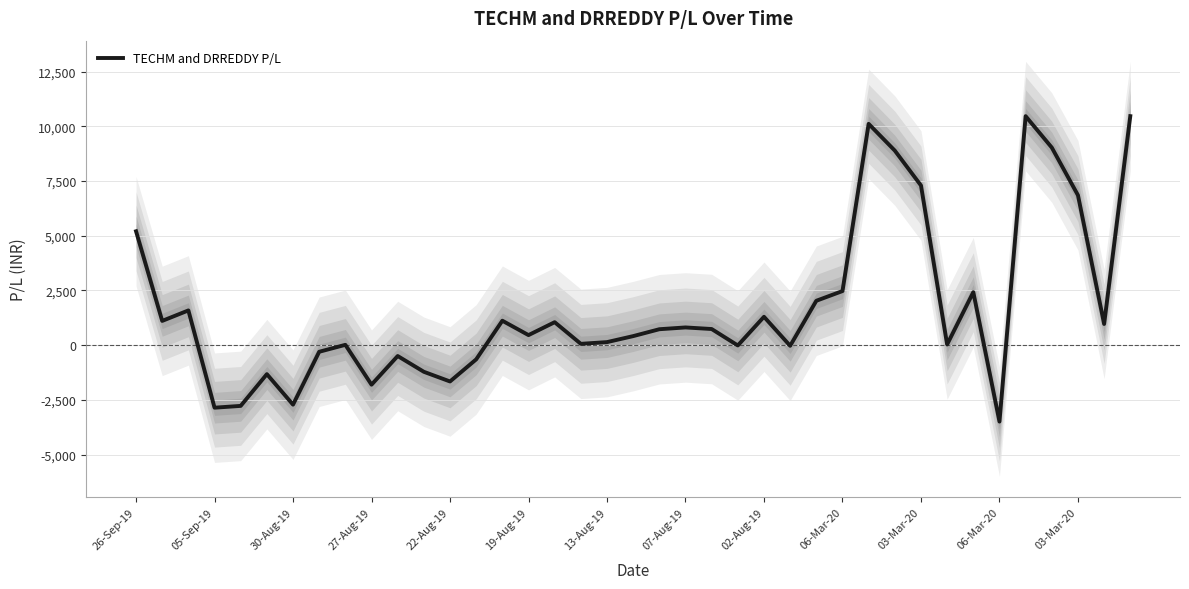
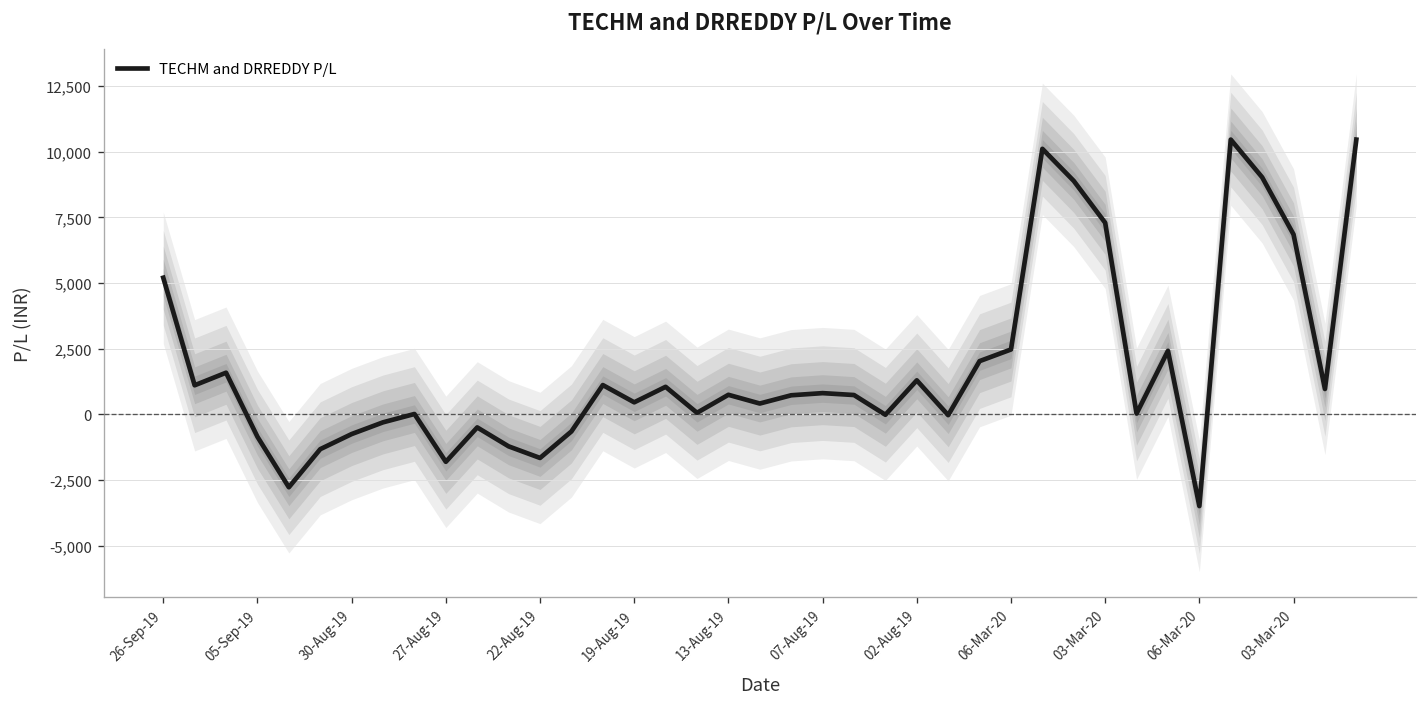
TECHM and DRREDDY P/L, 05-Sep-19: -2,900 -> -800
TECHM and DRREDDY P/L, 30-Aug-19: -2,700 -> -700
TECHM and DRREDDY P/L, 13-Aug-19: 100 -> 700
